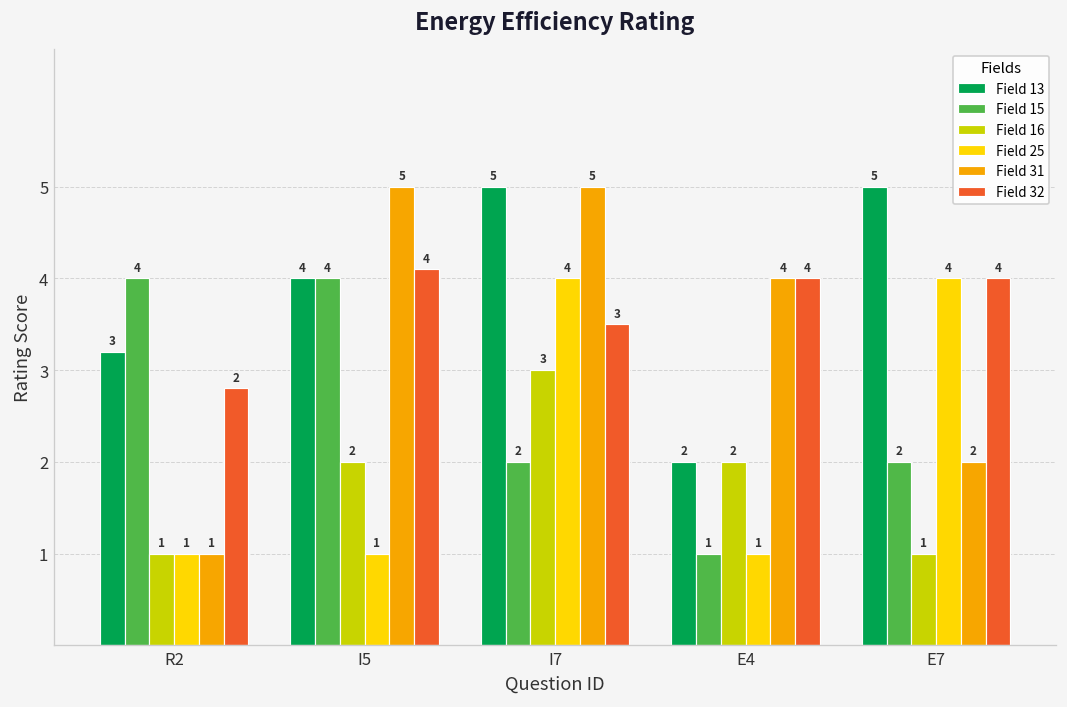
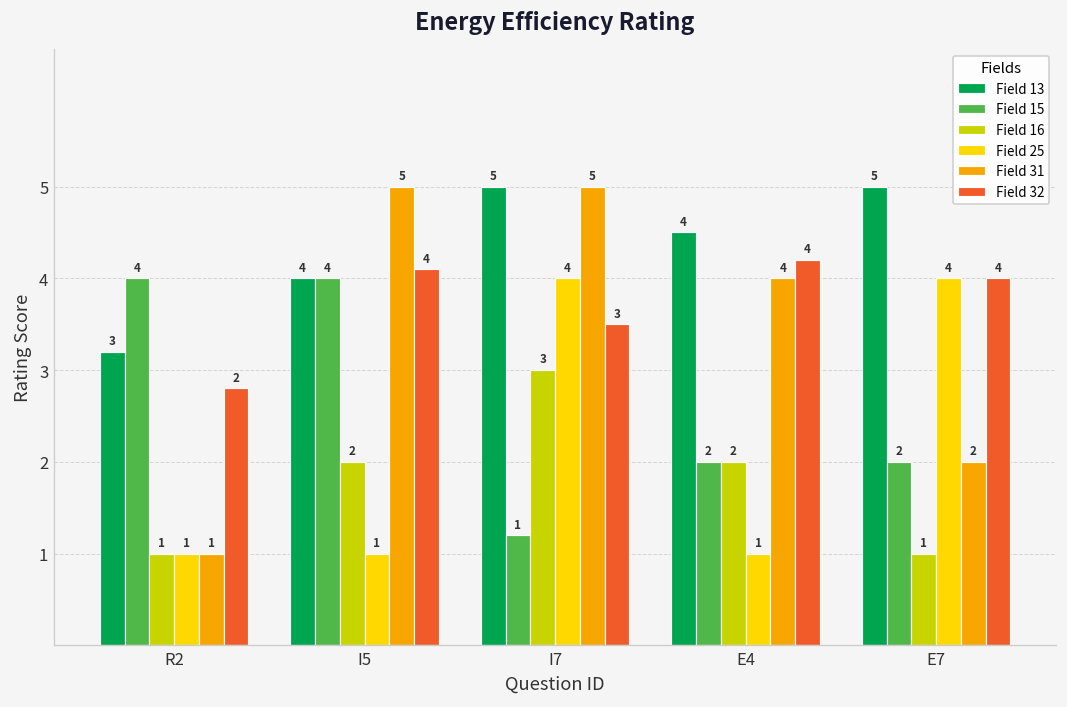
Field 15, I7: 2 -> 1
Field 13, E4: 2 -> 4
Field 15, E4: 1 -> 2
Field 32, E4: 4.0 -> 4.2
